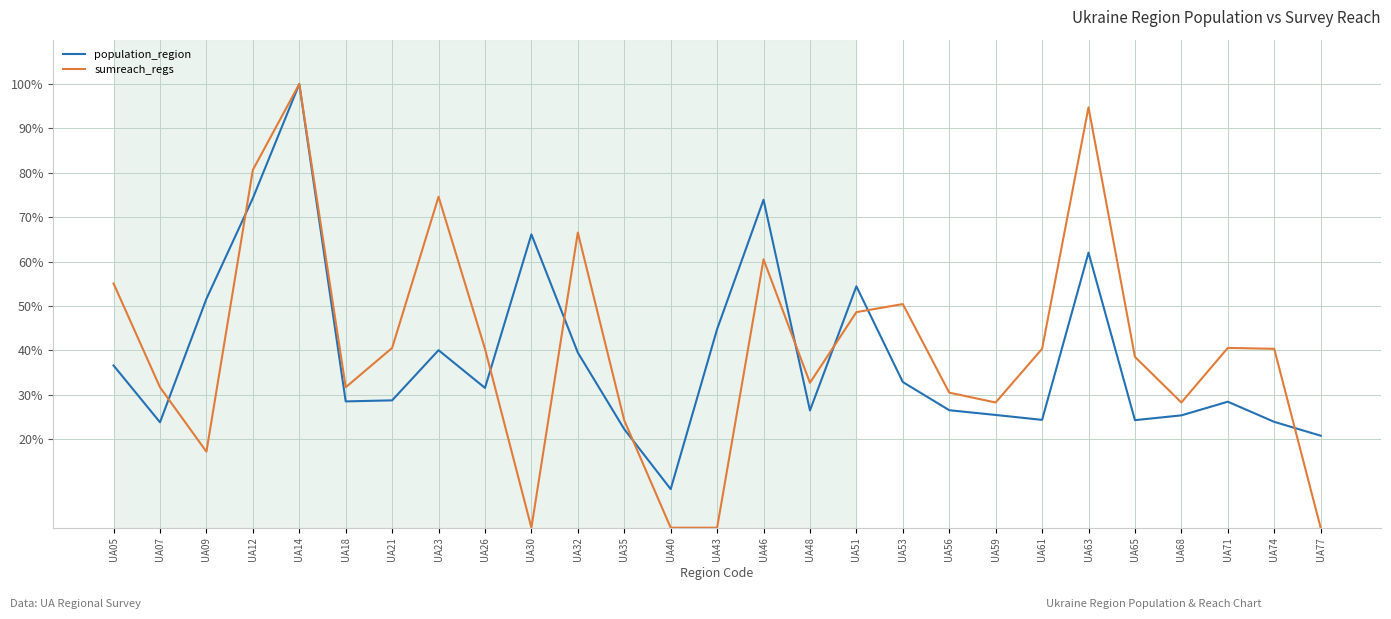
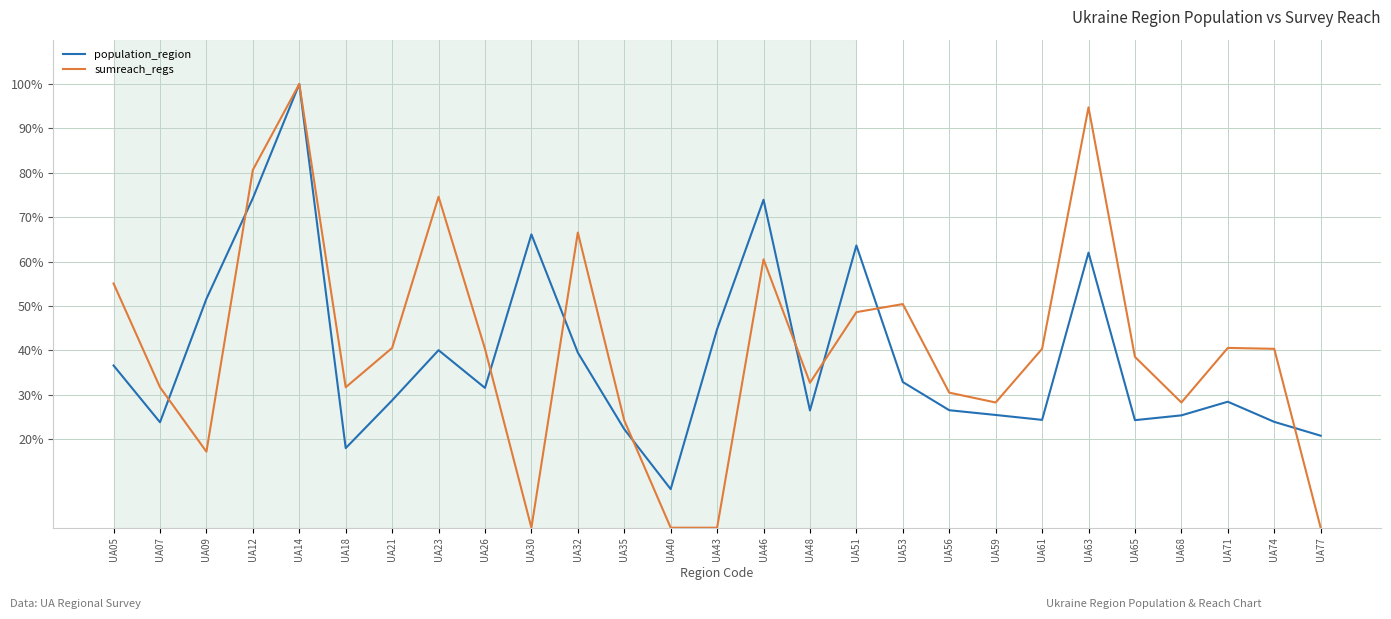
population_region, UA18: 28% -> 18%
population_region, UA51: 54% -> 64%
